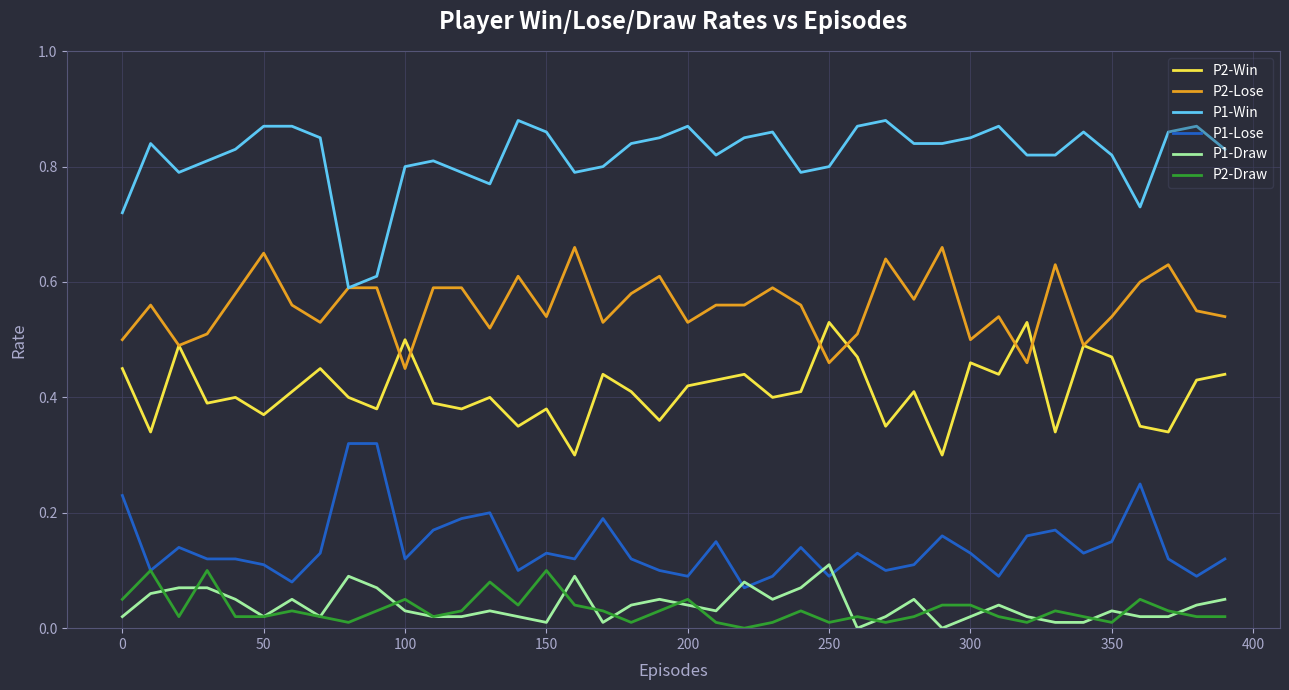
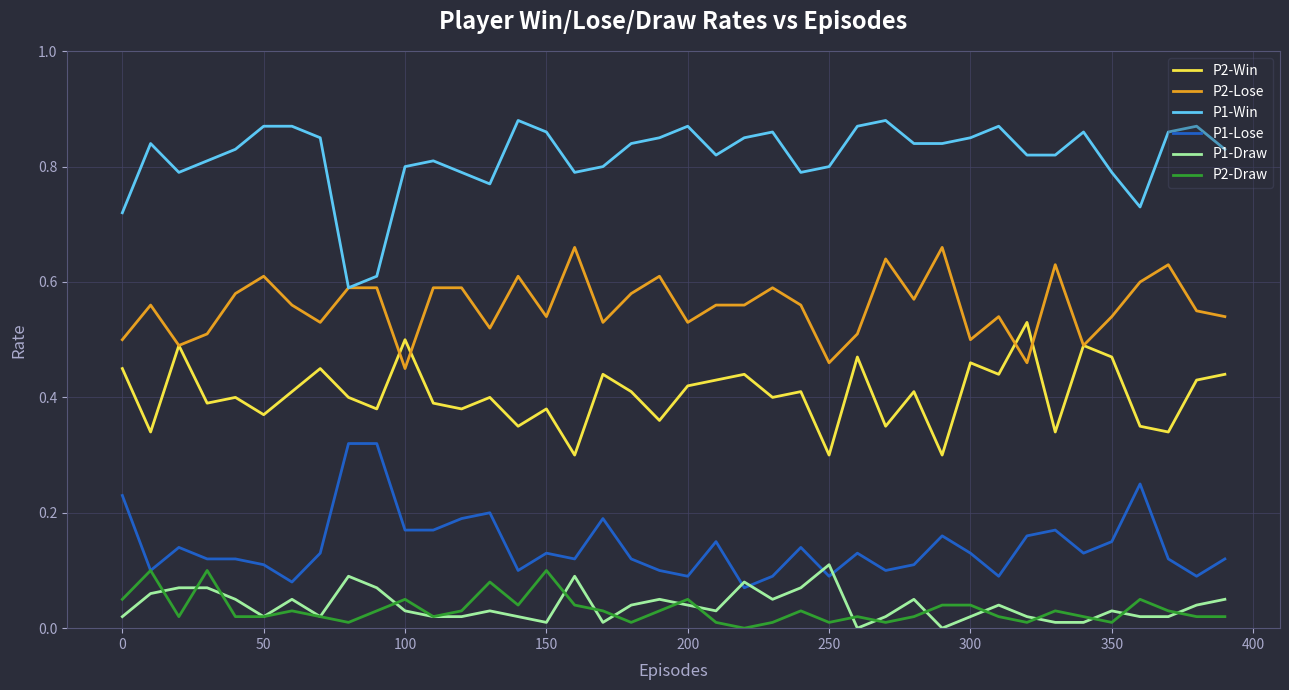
P2-Lose, 50: 0.65 -> 0.61
P1-Lose, 100: 0.12 -> 0.17
P2-Win, 250: 0.53 -> 0.30
P1-Win, 350: 0.82 -> 0.79
